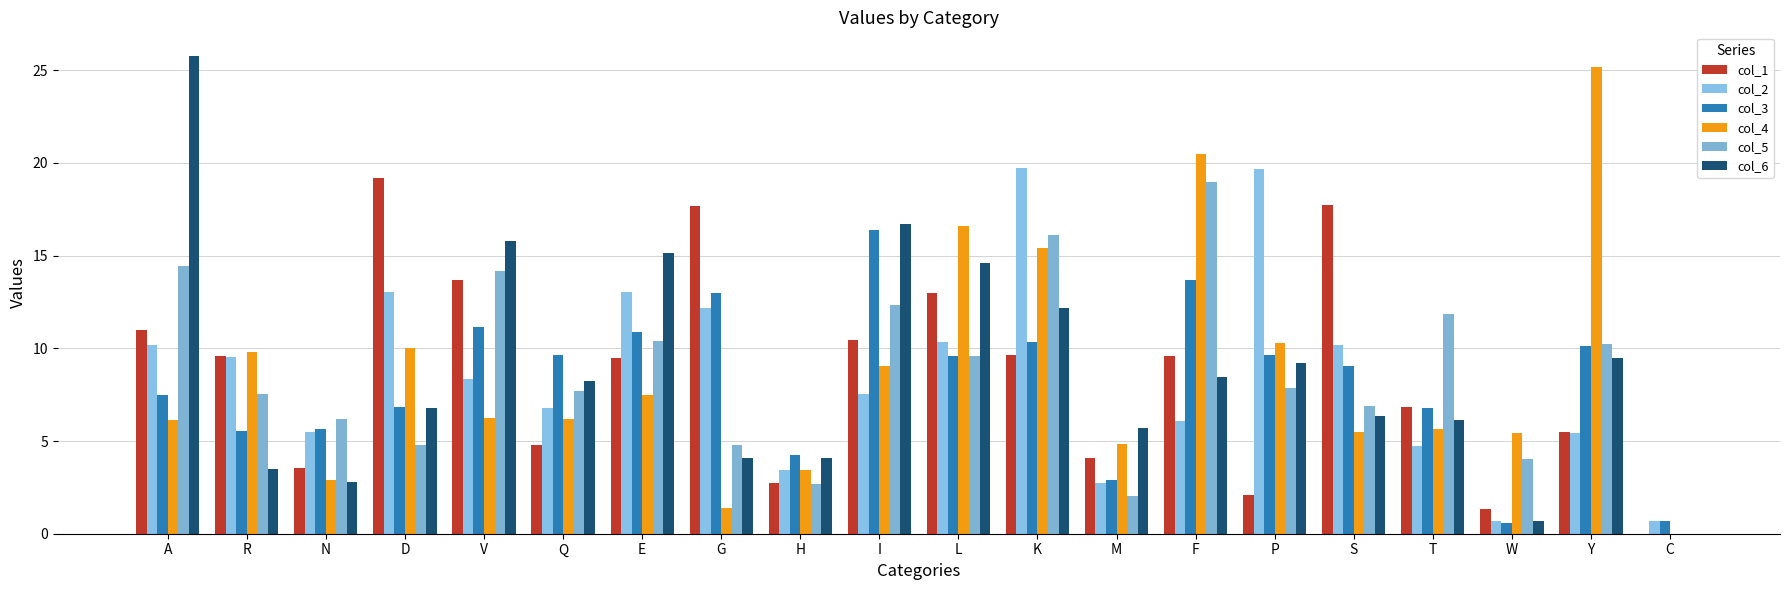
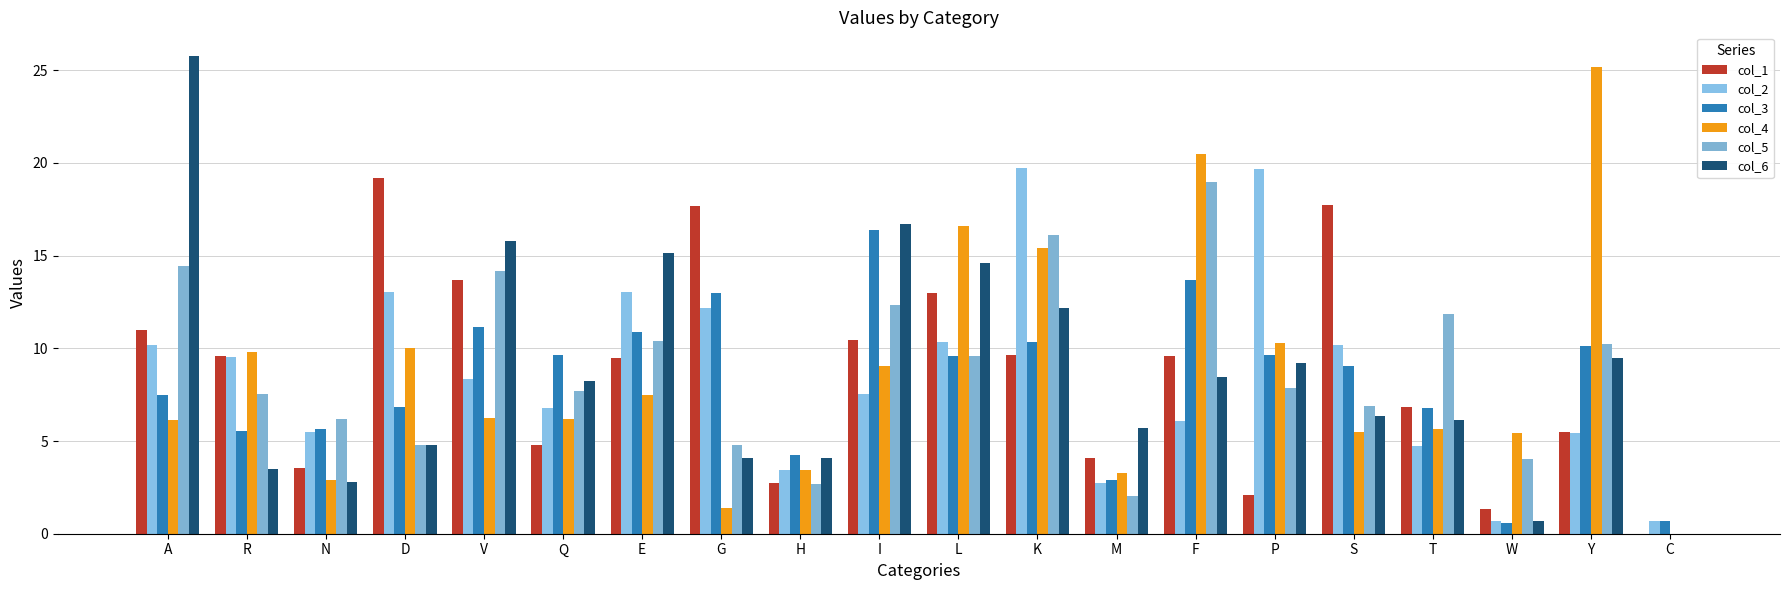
col_6, D: 6.8 -> 4.8
col_4, M: 4.9 -> 3.3
